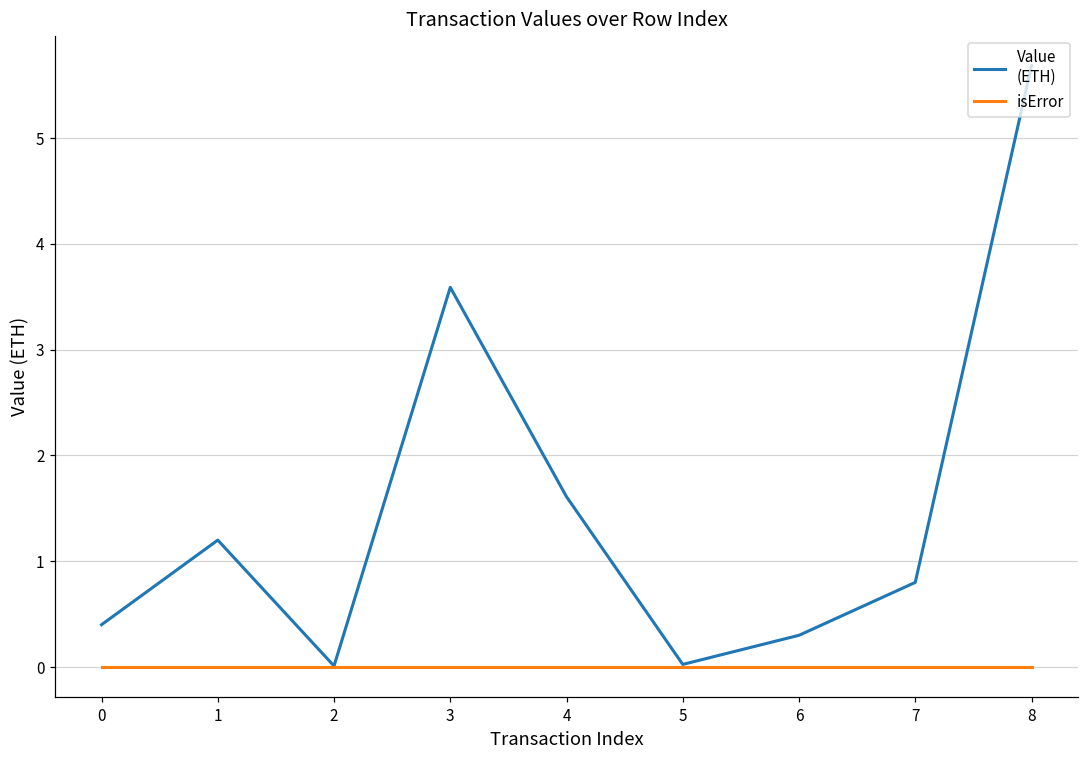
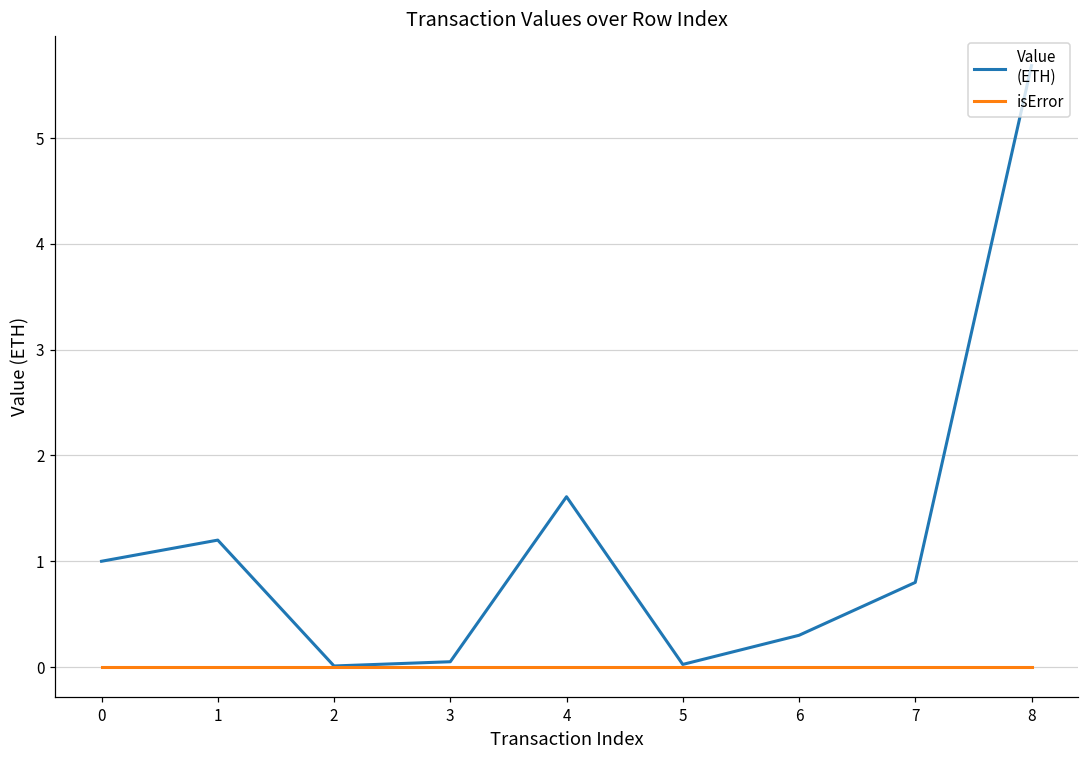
Value (ETH), 0: 0.4 -> 1.0
Value (ETH), 3: 3.6 -> 0.1
